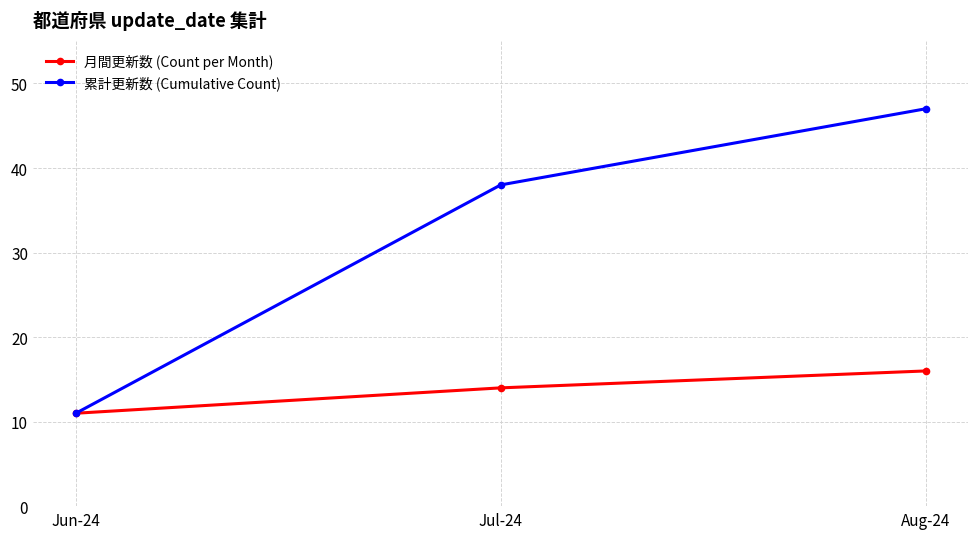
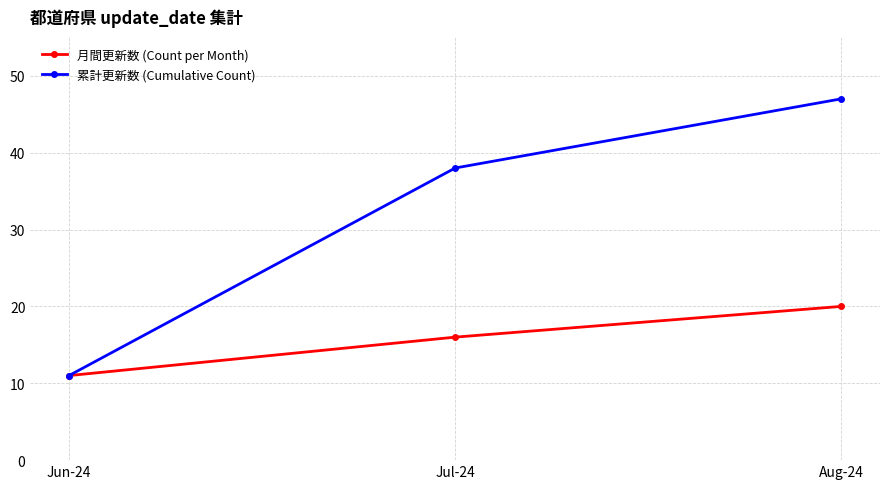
月間更新数 (Count per Month), Jul-24: 14 -> 16
月間更新数 (Count per Month), Aug-24: 16 -> 20
